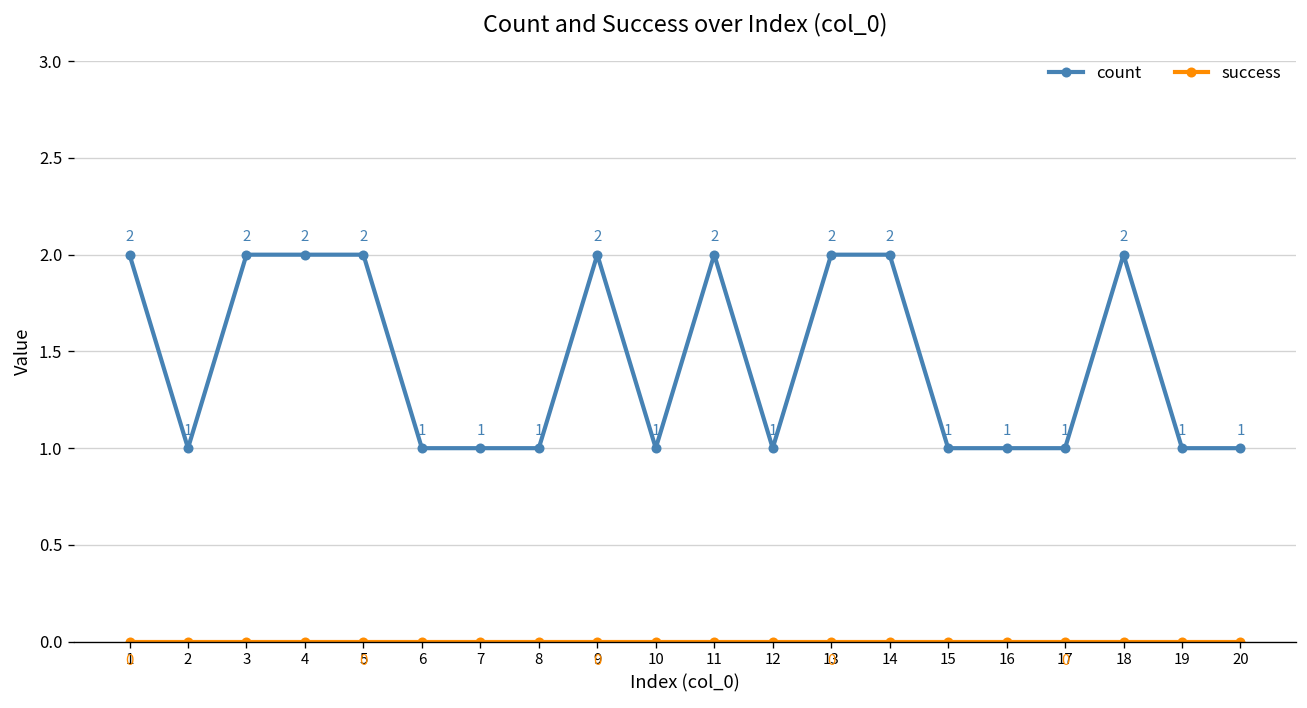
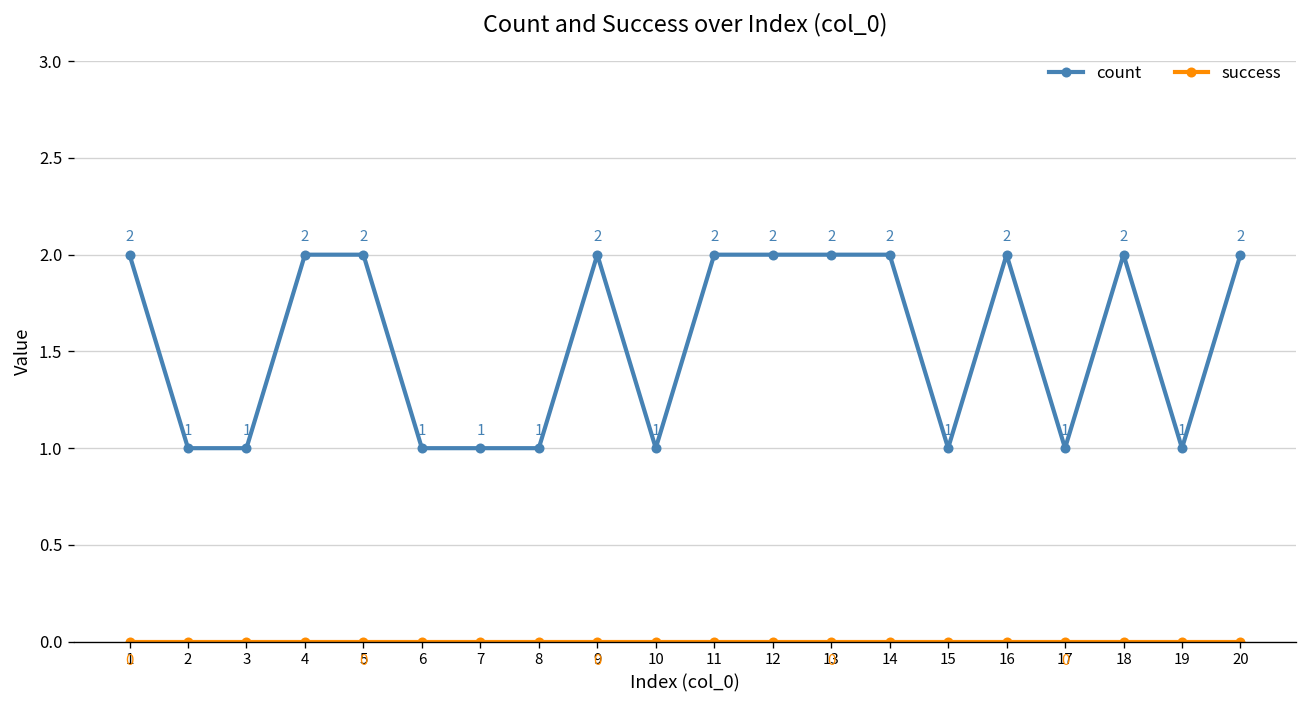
count, 3: 2 -> 1
count, 12: 1 -> 2
count, 16: 1 -> 2
count, 20: 1 -> 2
